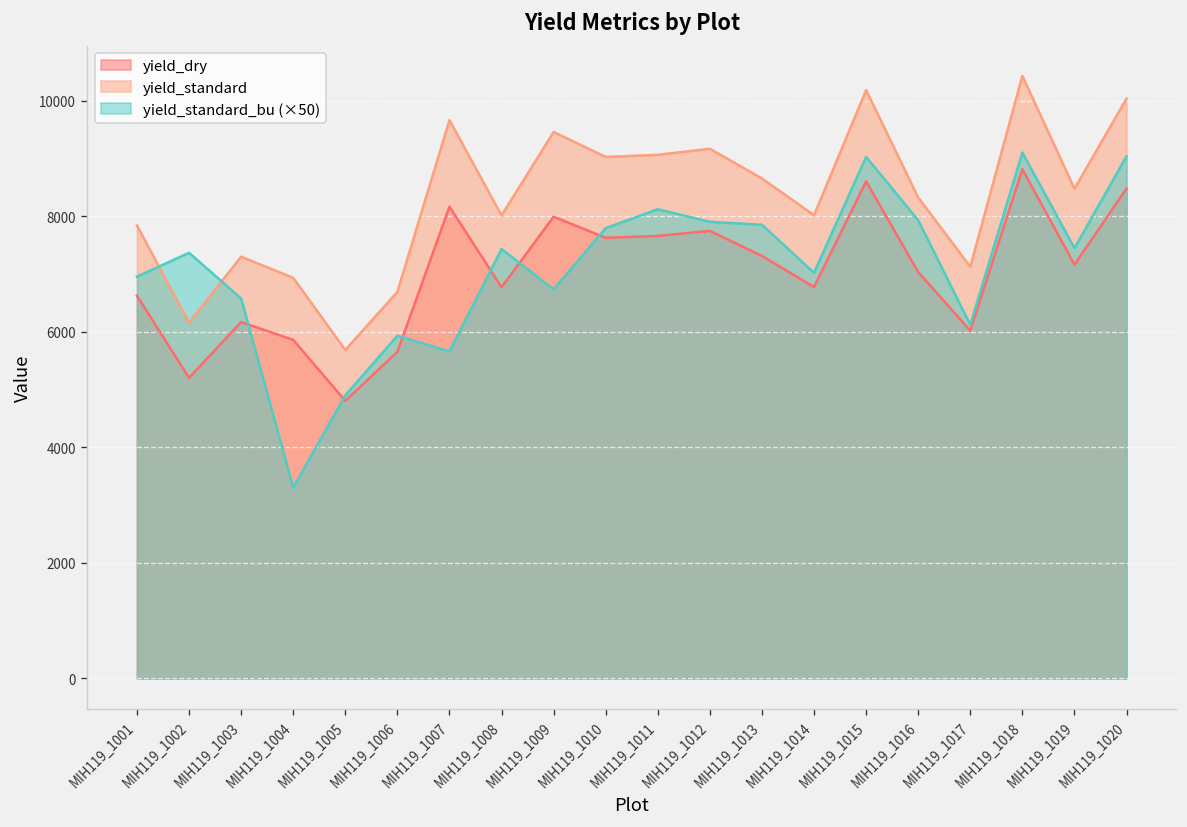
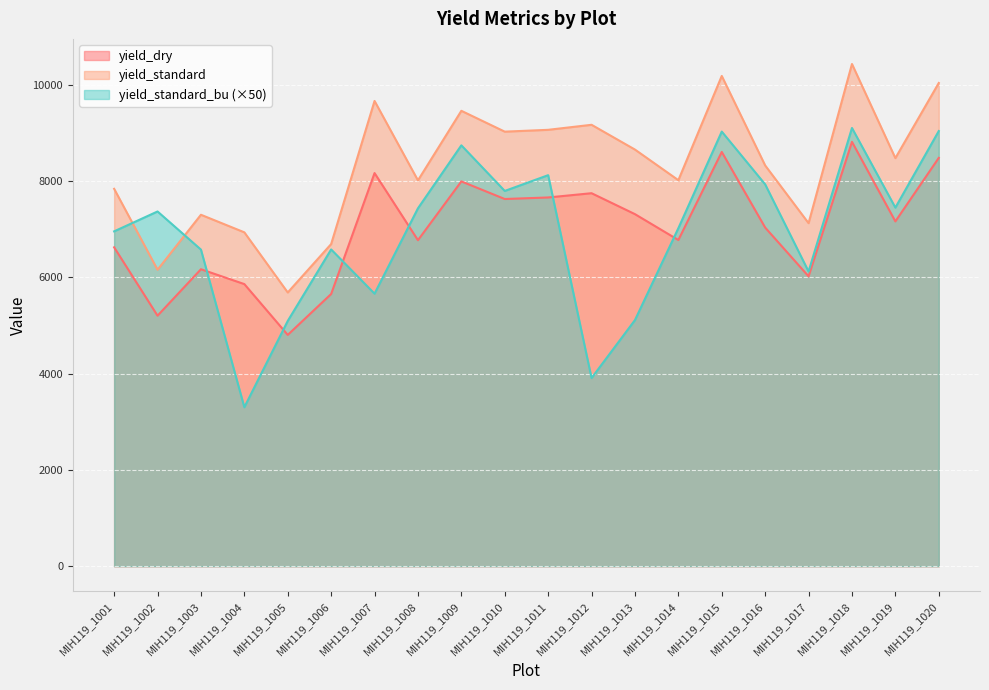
yield_standard_bu (×50), MIH119_1005: 4900 -> 5100
yield_standard_bu (×50), MIH119_1006: 5900 -> 6600
yield_standard_bu (×50), MIH119_1009: 6700 -> 8700
yield_standard_bu (×50), MIH119_1012: 7900 -> 3900
yield_standard_bu (×50), MIH119_1013: 7900 -> 5100
